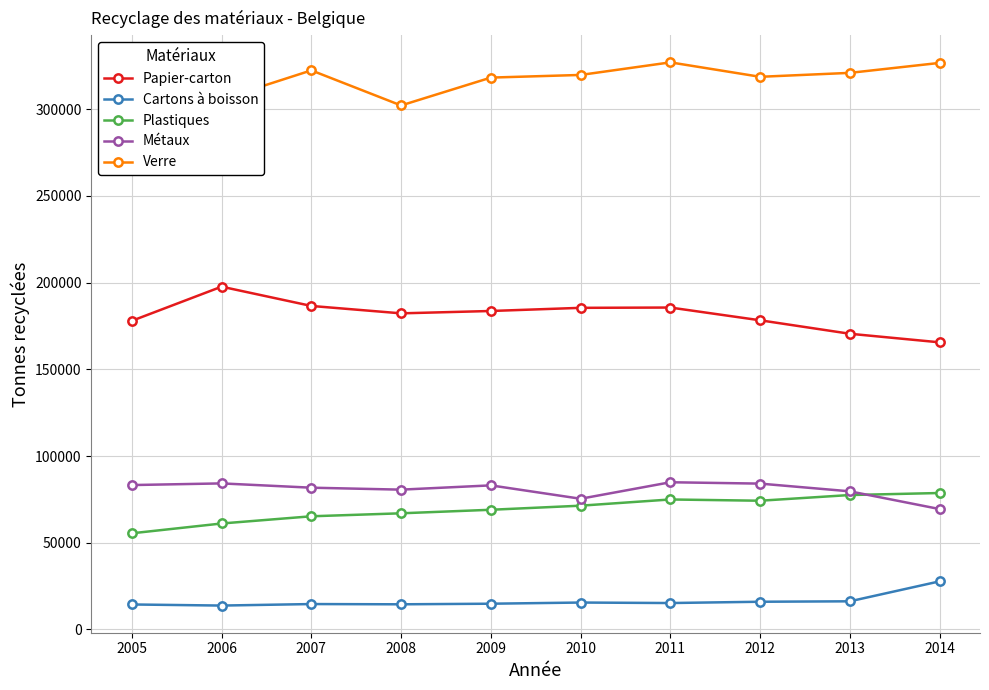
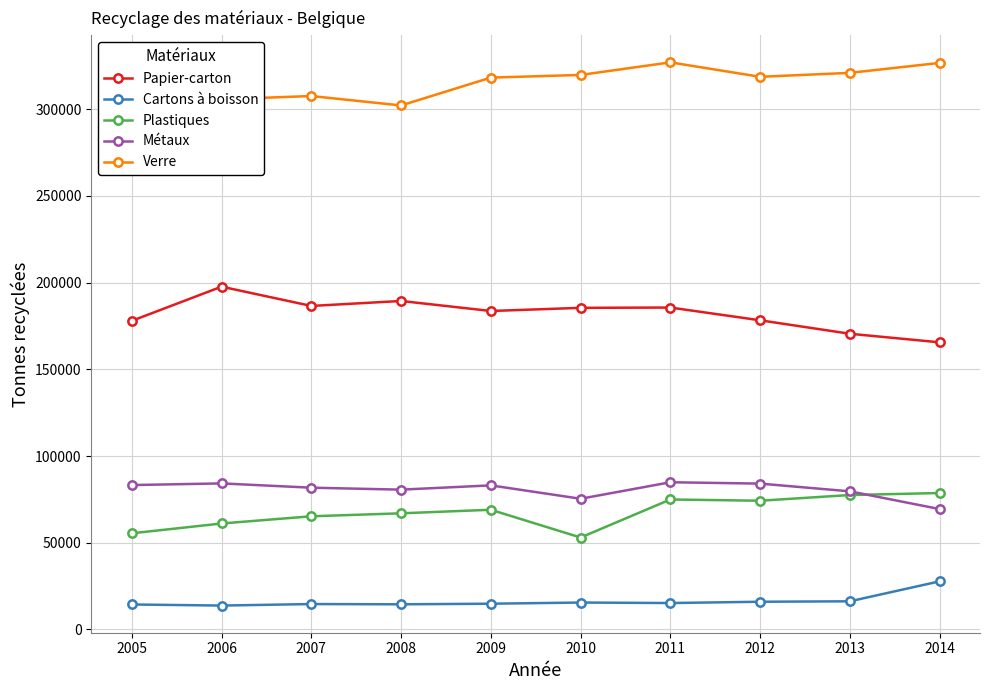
Verre, 2007: 322000 -> 308000
Papier-carton, 2008: 182000 -> 189000
Plastiques, 2010: 71000 -> 53000
